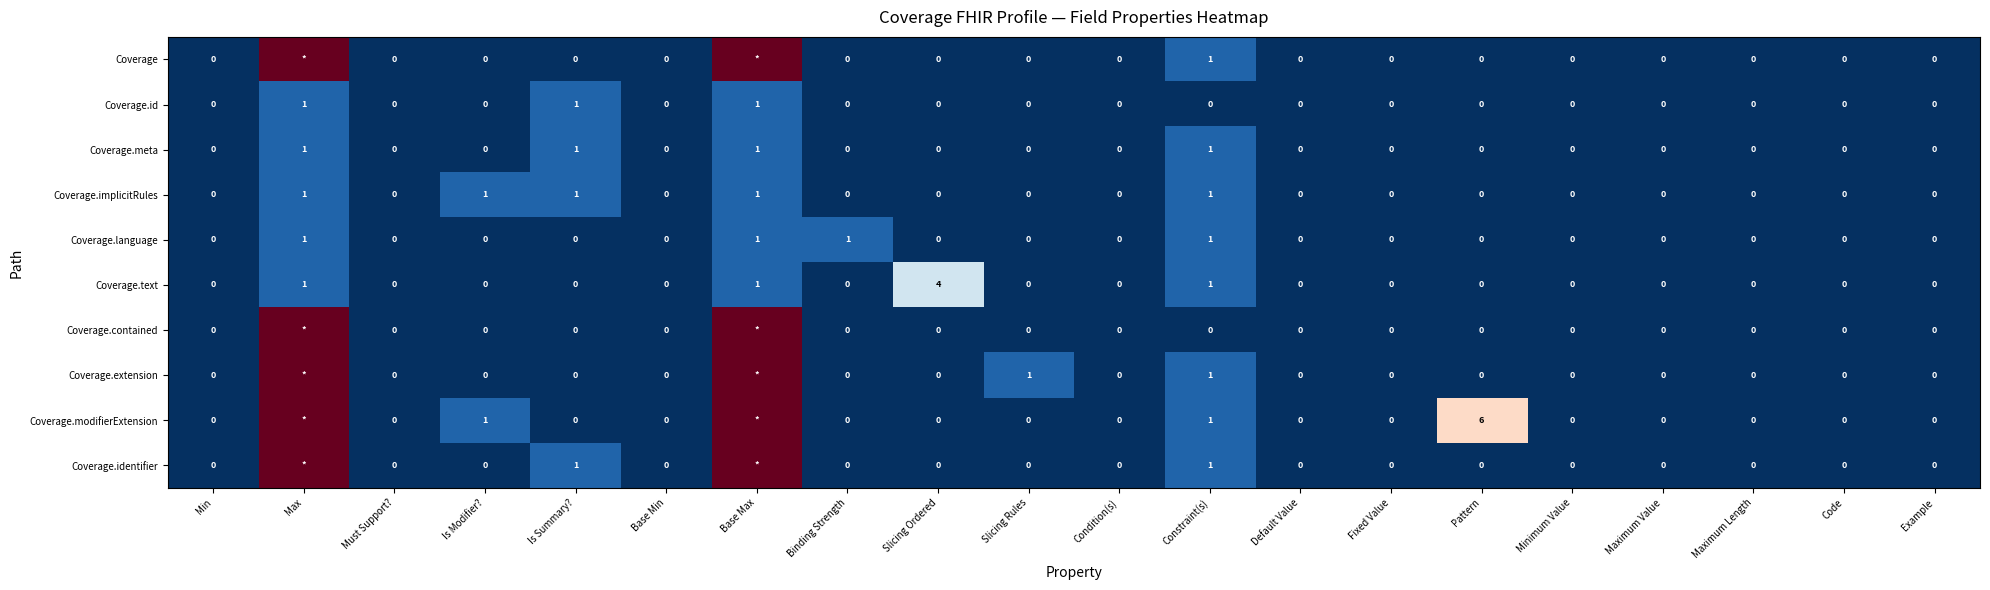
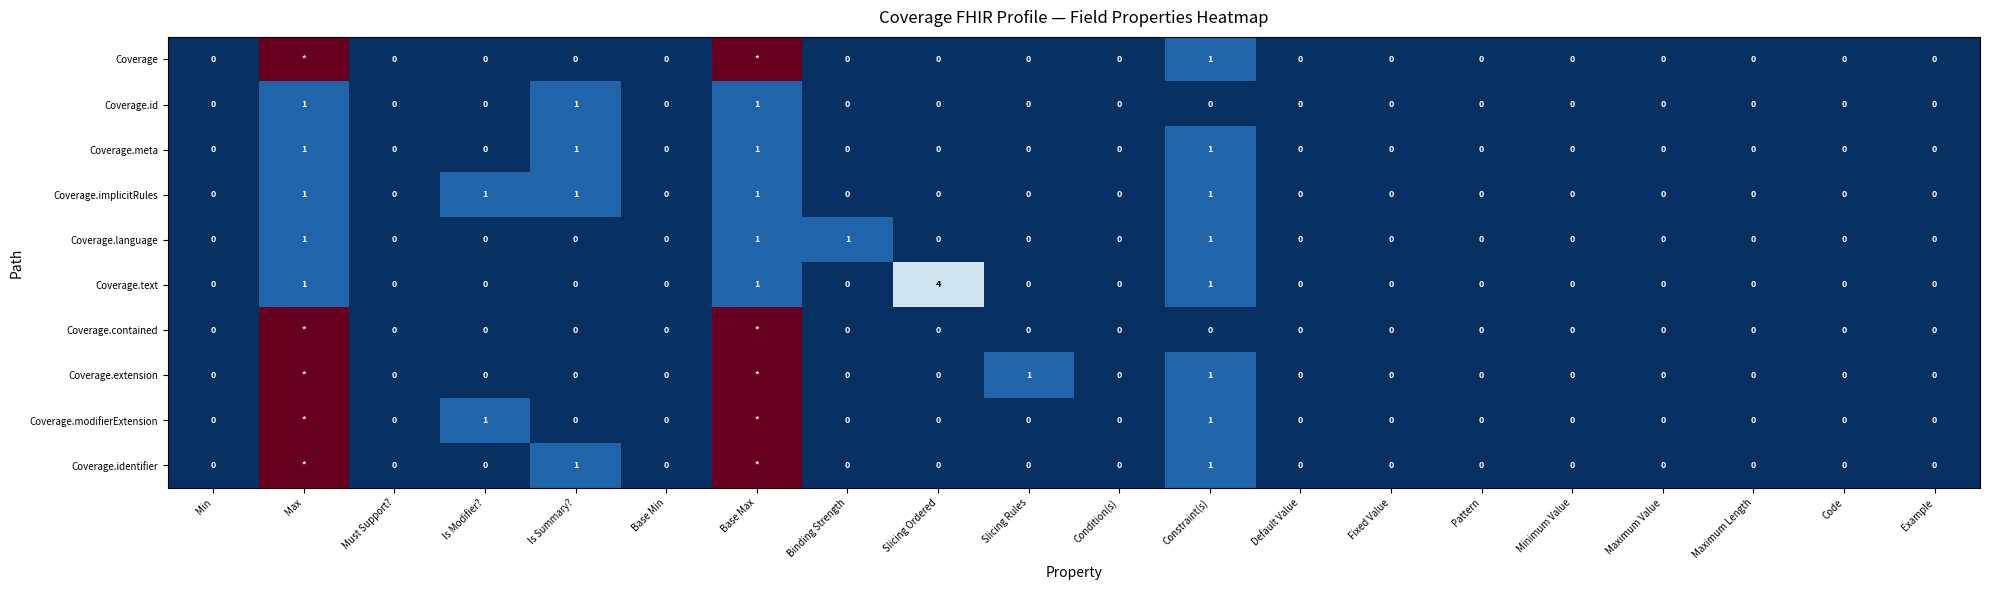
Coverage.modifierExtension, Pattern: 6 -> 0
